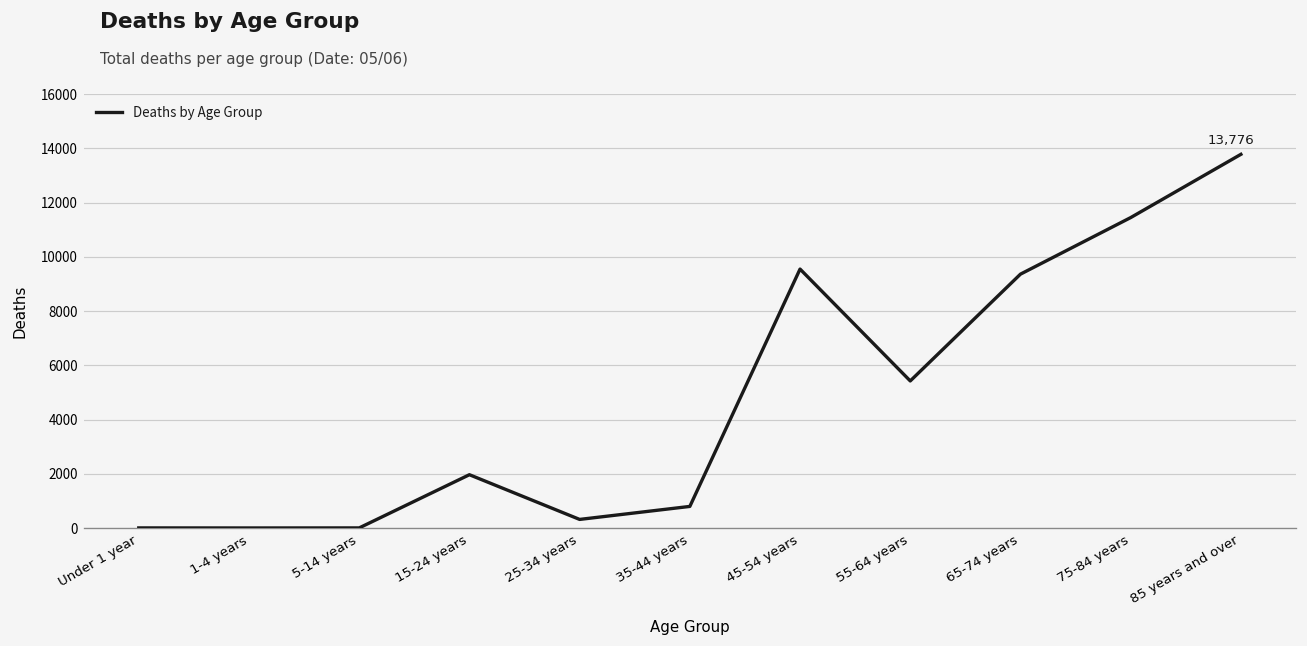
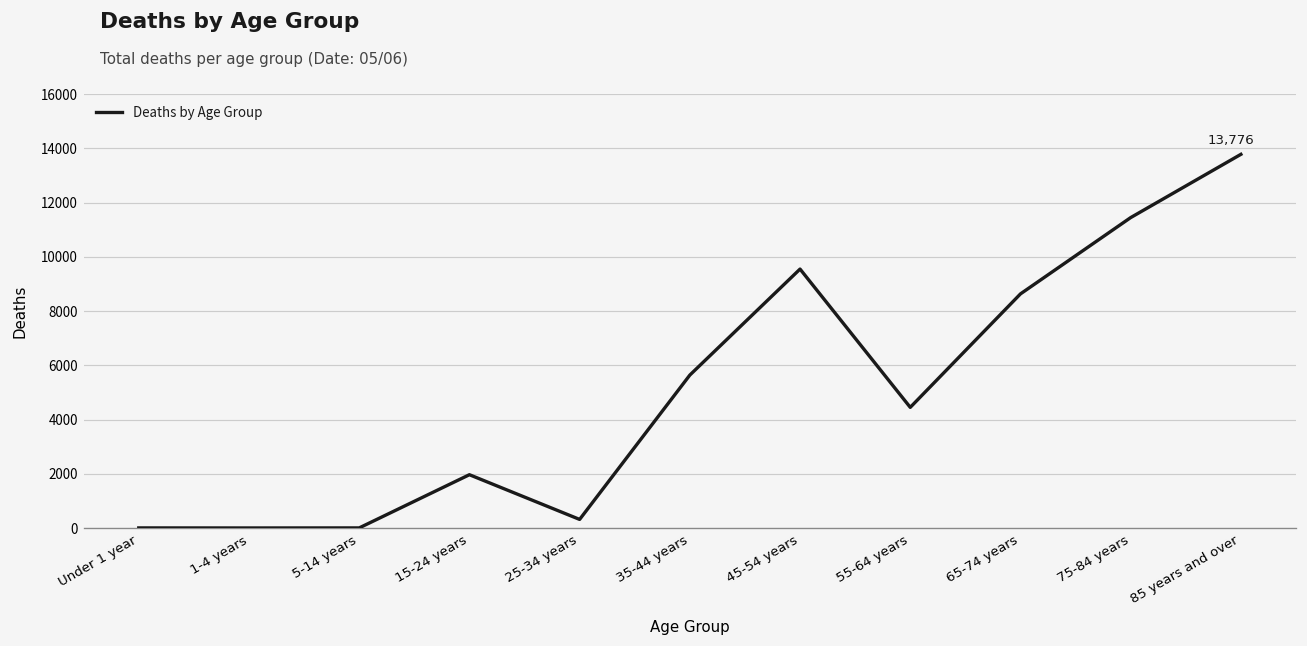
35-44 years: 800 -> 5600
55-64 years: 5400 -> 4400
65-74 years: 9400 -> 8600
